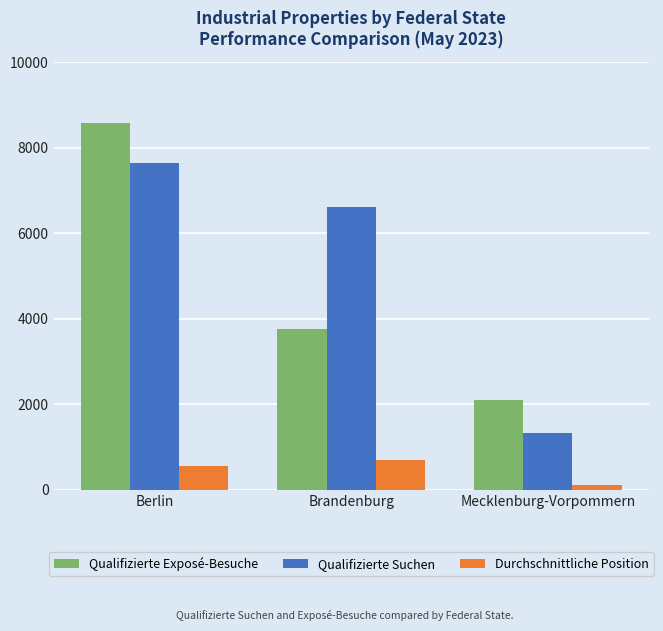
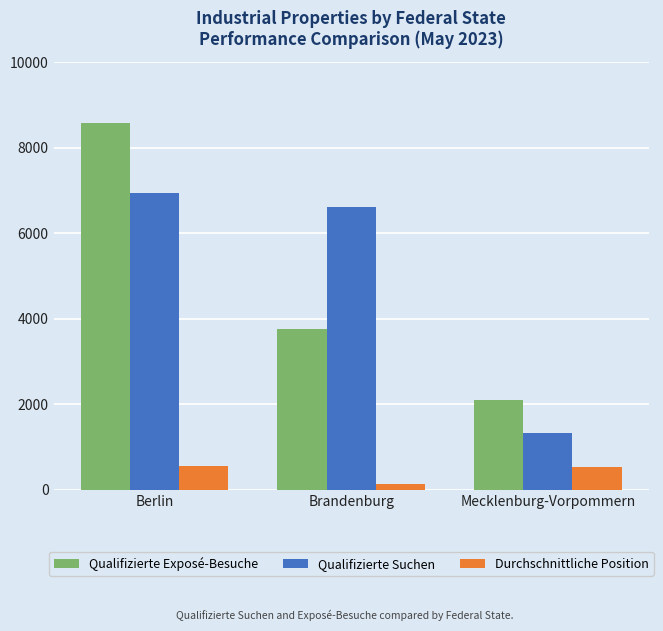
Qualifizierte Suchen, Berlin: 7600 -> 6900
Durchschnittliche Position, Brandenburg: 700 -> 100
Durchschnittliche Position, Mecklenburg-Vorpommern: 100 -> 500
